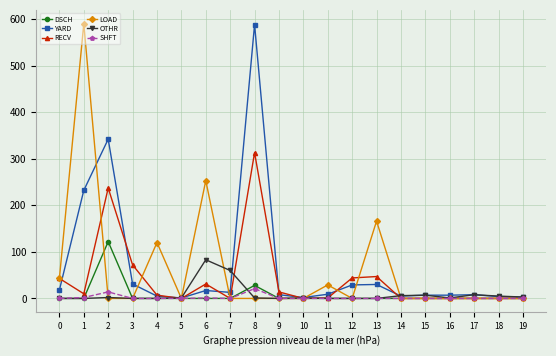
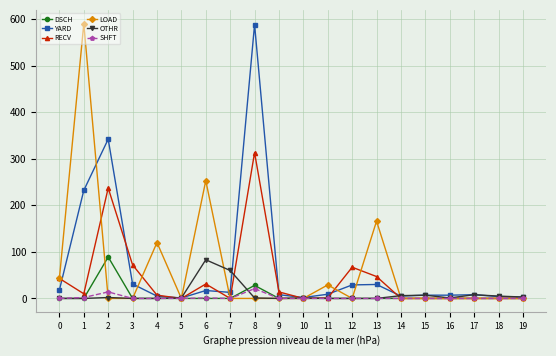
DSCH, 2: 120 -> 90
RECV, 12: 40 -> 70
